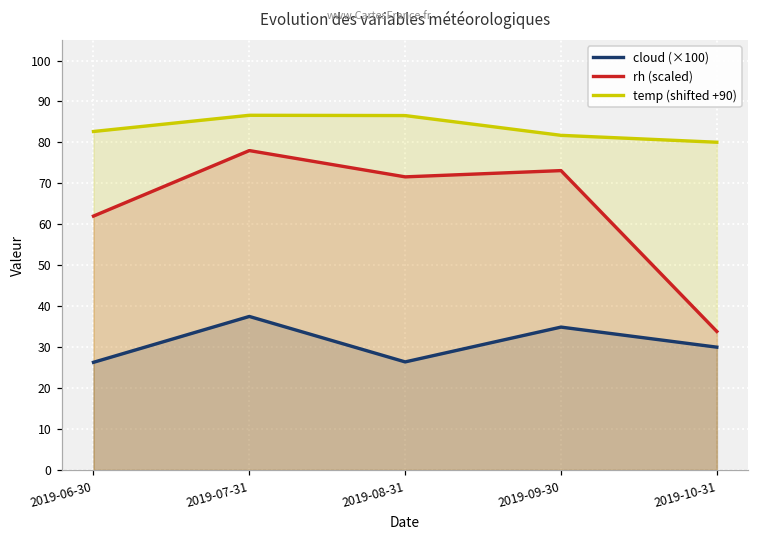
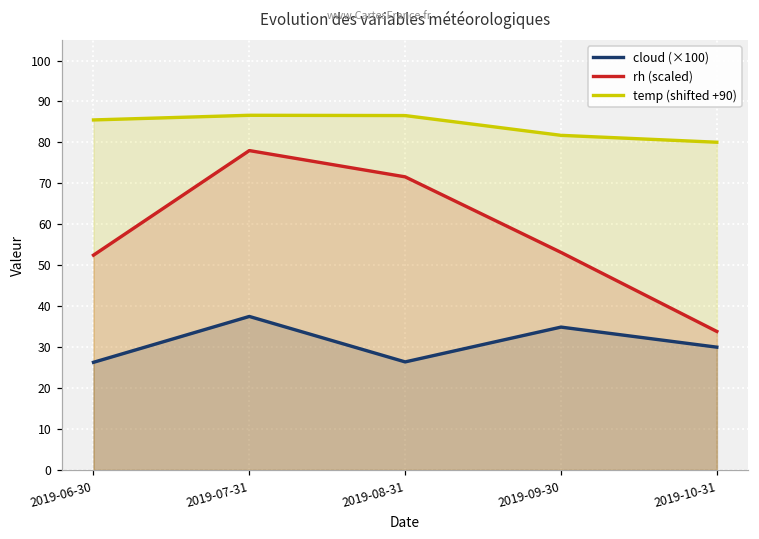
rh (scaled), 2019-06-30: 62 -> 52
temp (shifted +90), 2019-06-30: 83 -> 85
rh (scaled), 2019-09-30: 73 -> 53
